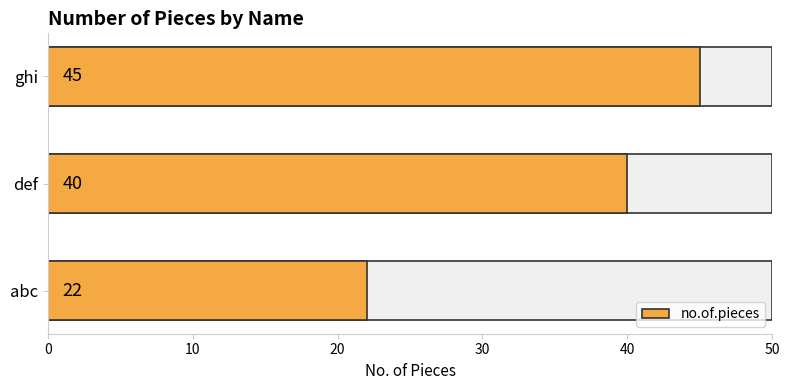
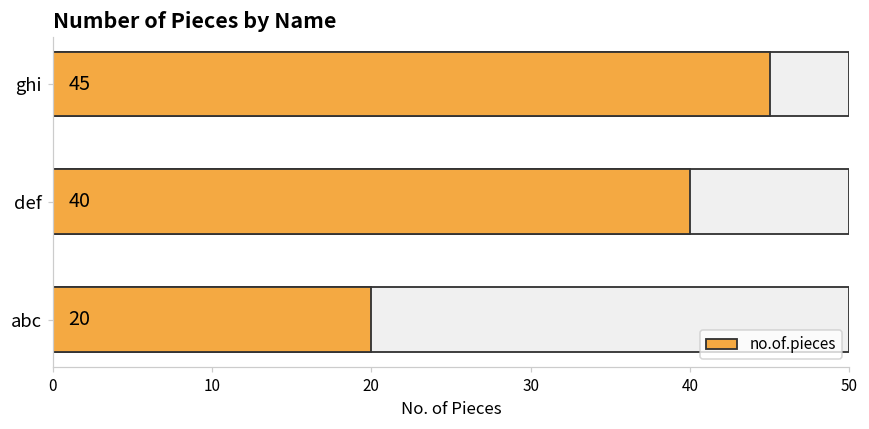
no.of.pieces, abc: 22 -> 20
